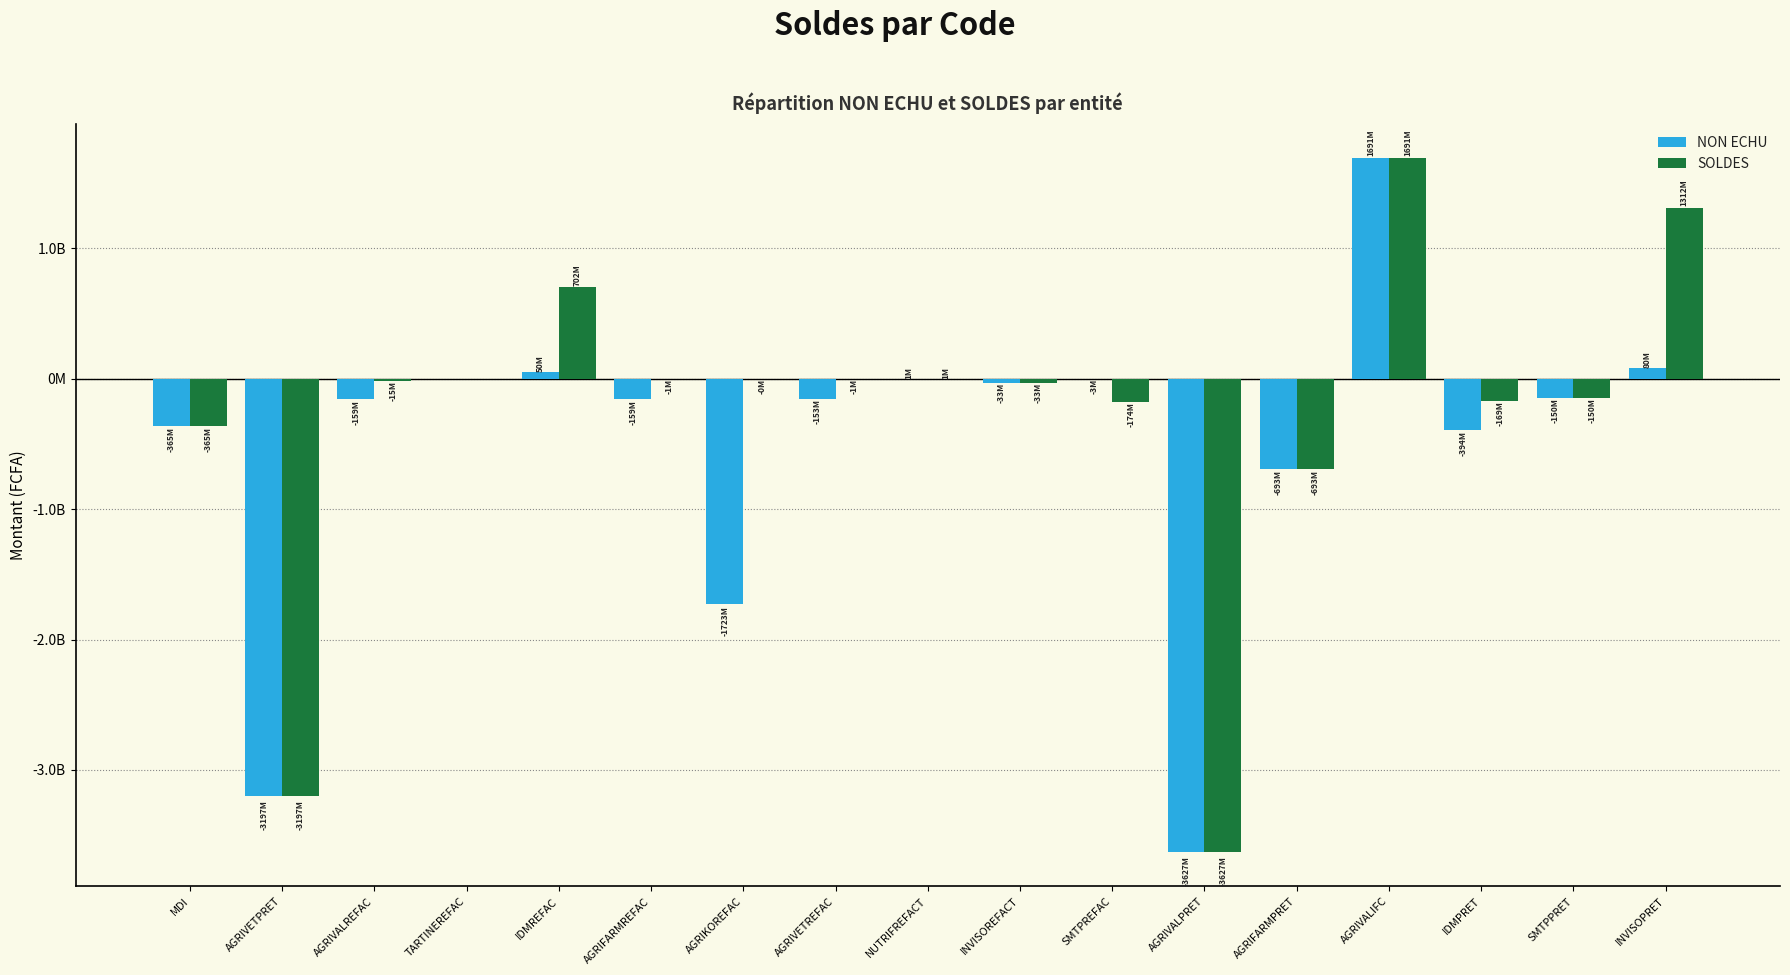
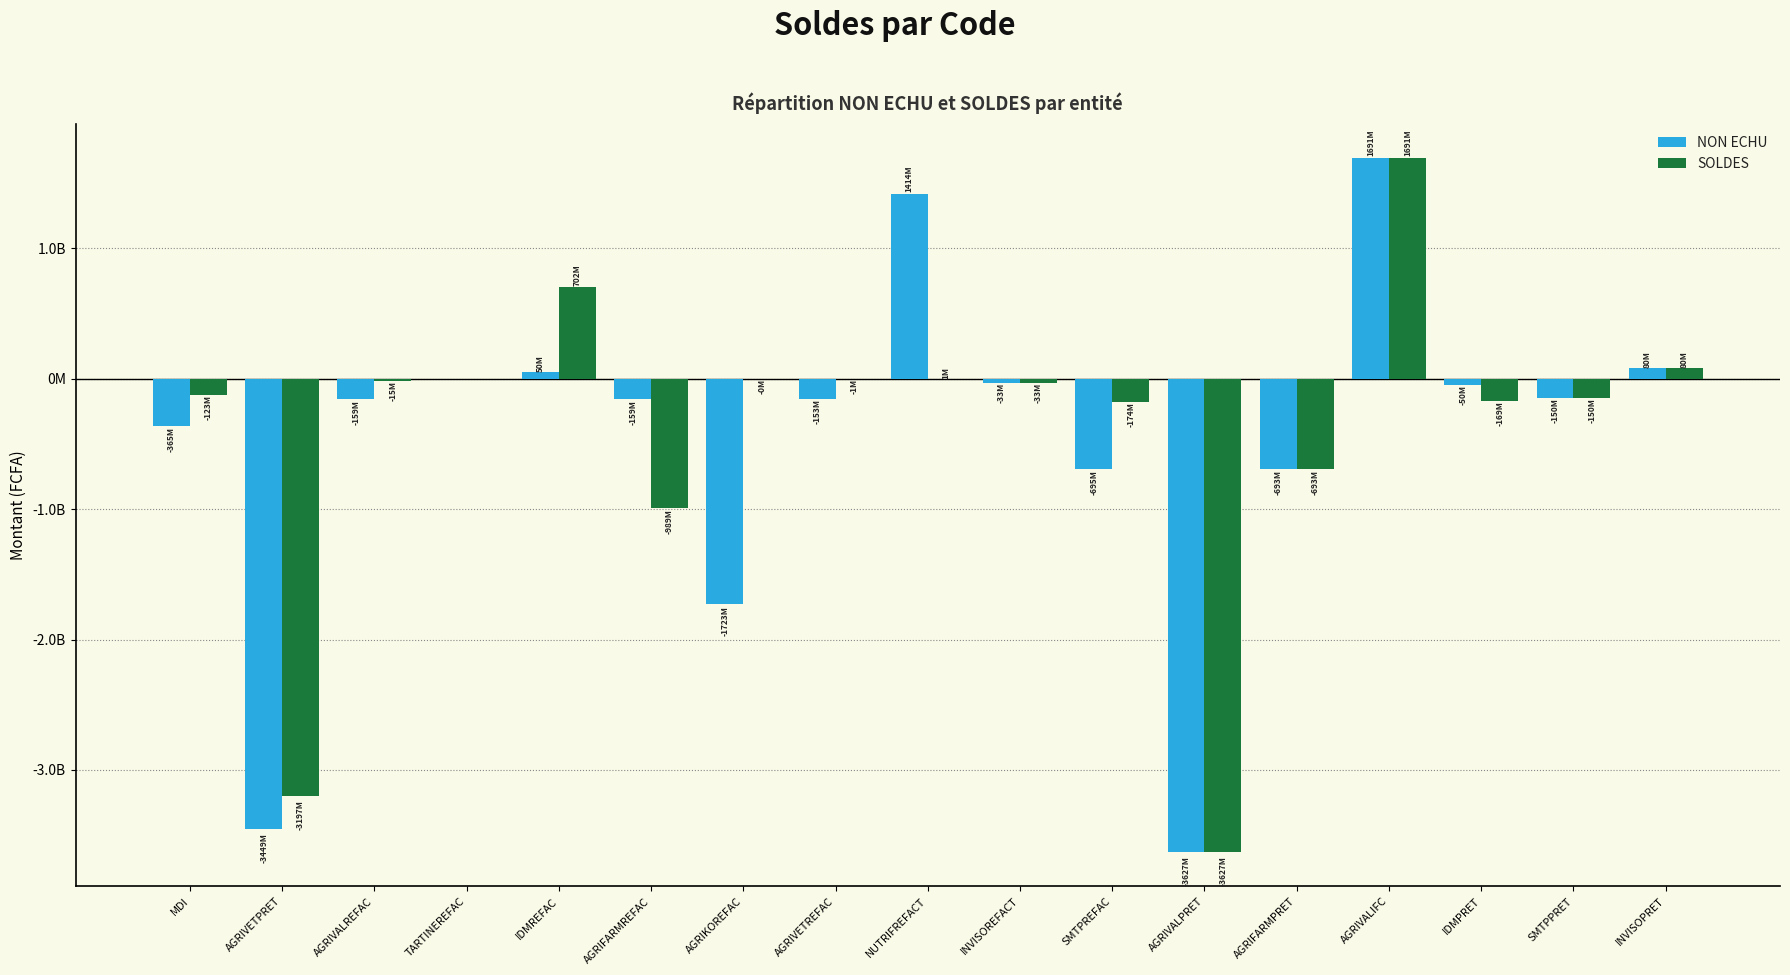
SOLDES, MDI: -365M -> -123M
NON ECHU, AGRIVETPRET: -3197M -> -3449M
SOLDES, AGRIFARMREFAC: -1M -> -989M
NON ECHU, NUTRIFREFACT: 1M -> 1414M
NON ECHU, SMTPREFAC: -3M -> -695M
NON ECHU, IDMPRET: -394M -> -50M
SOLDES, INVISOPRET: 1312M -> 80M
